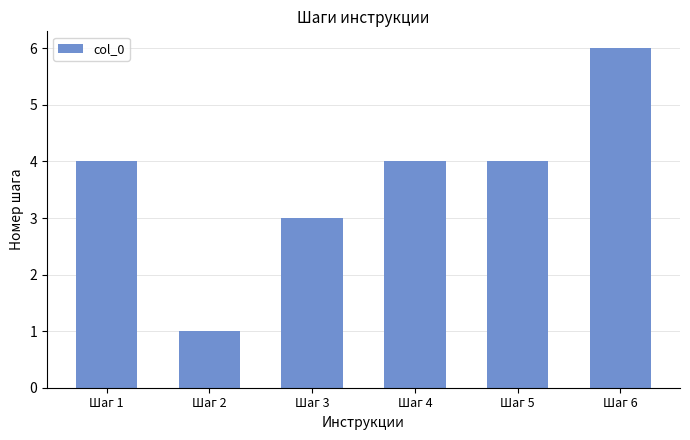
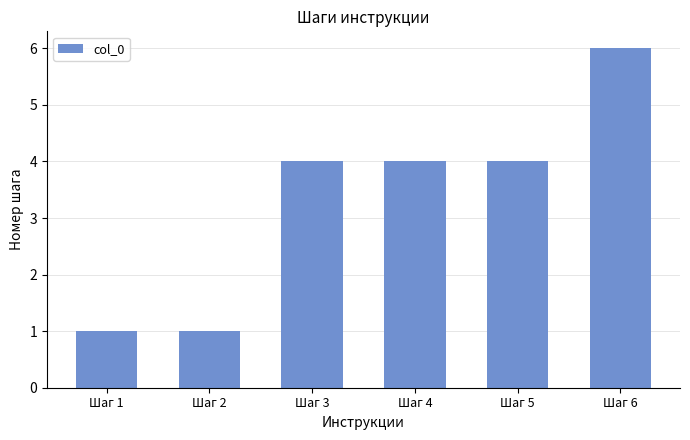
Шаг 1: 4 -> 1
Шаг 3: 3 -> 4
